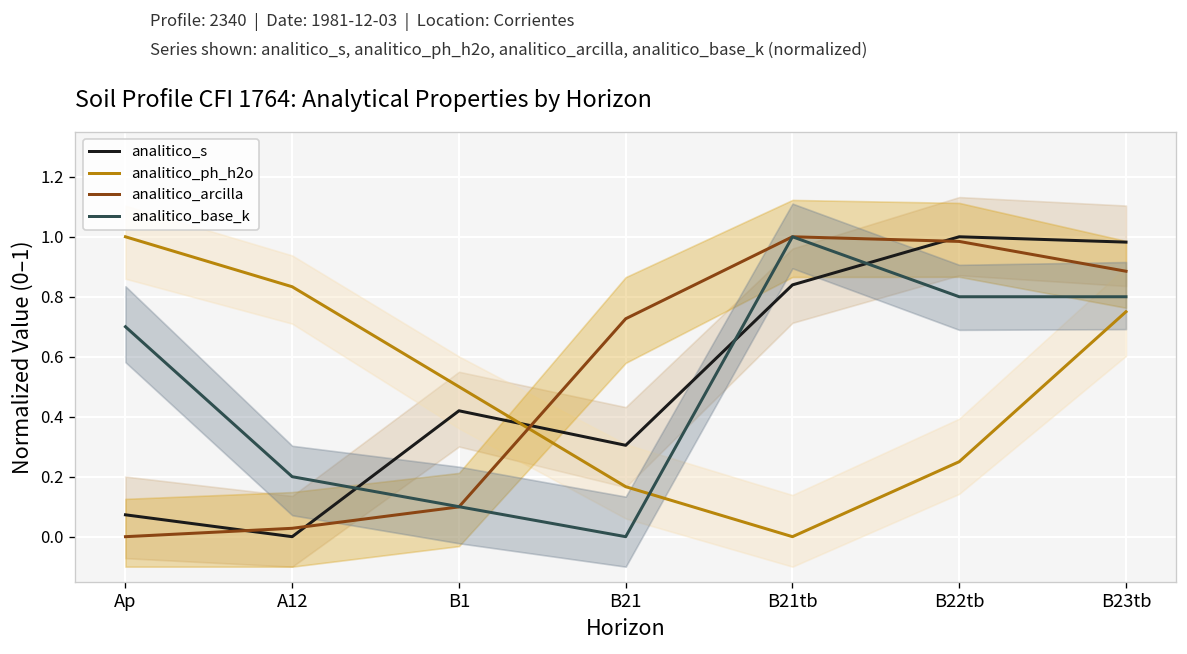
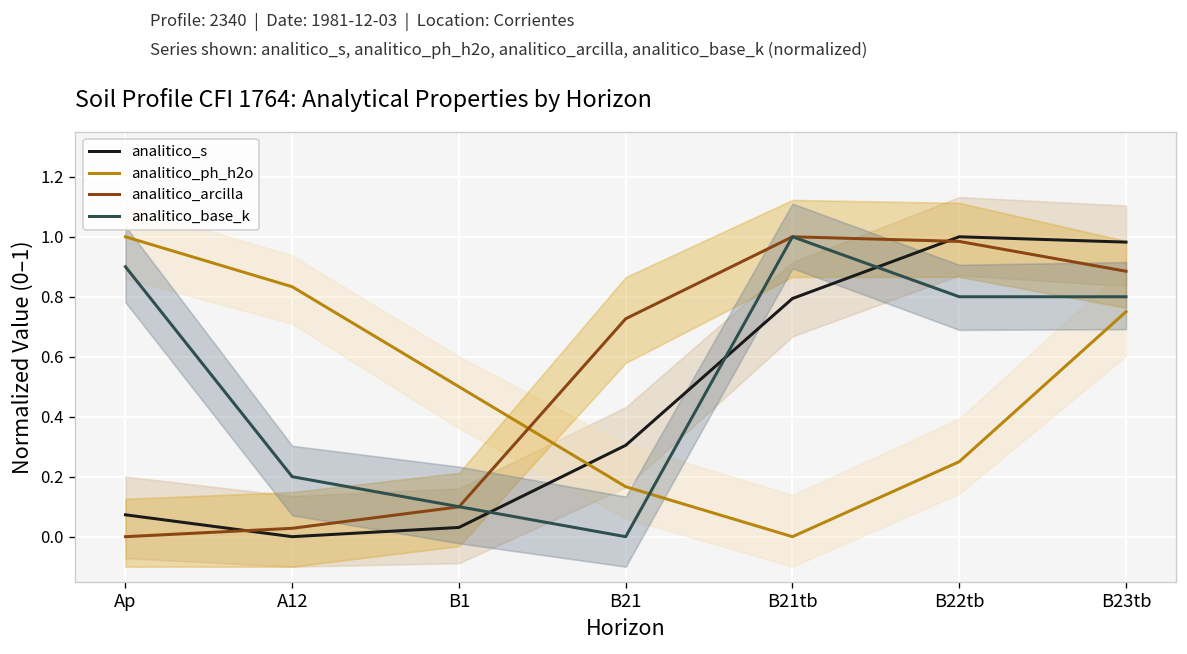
analitico_base_k, Ap: 0.70 -> 0.90
analitico_s, B1: 0.42 -> 0.03
analitico_s, B21tb: 0.84 -> 0.79
